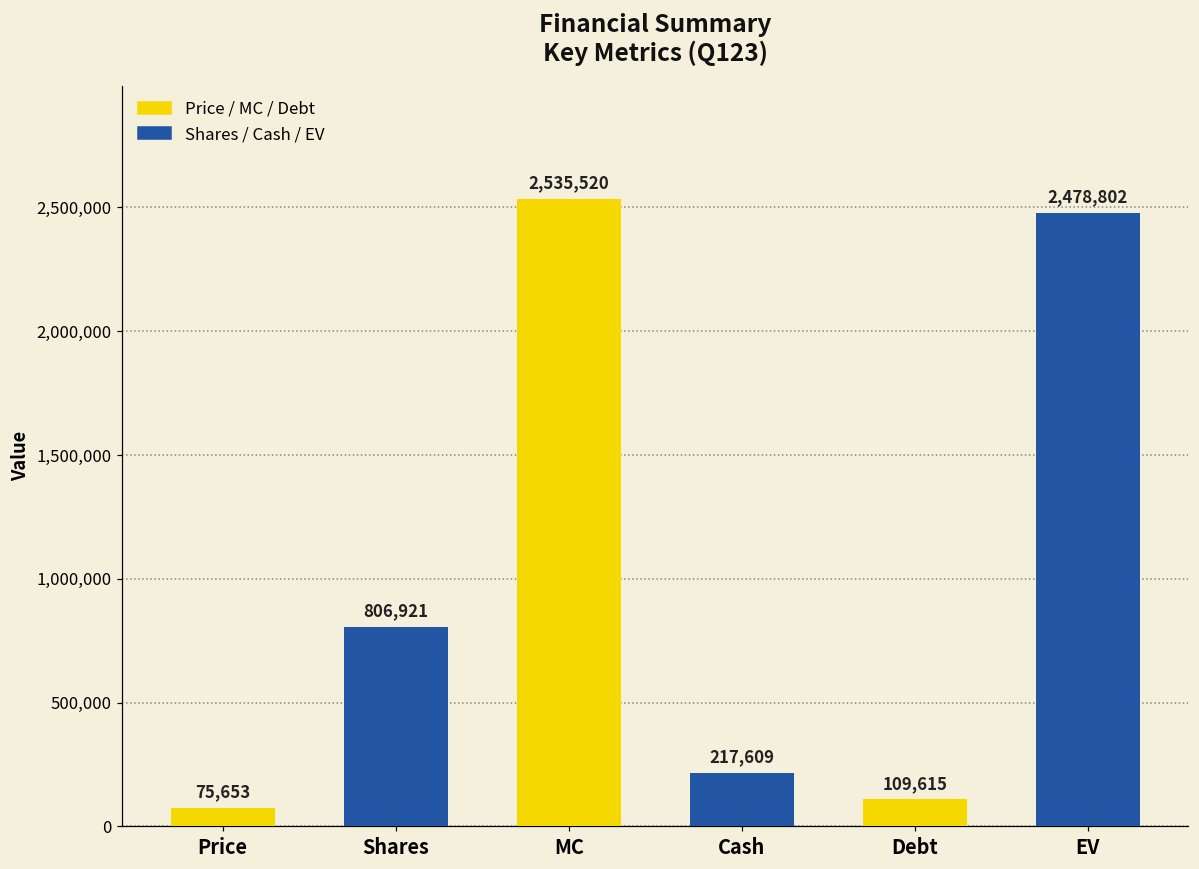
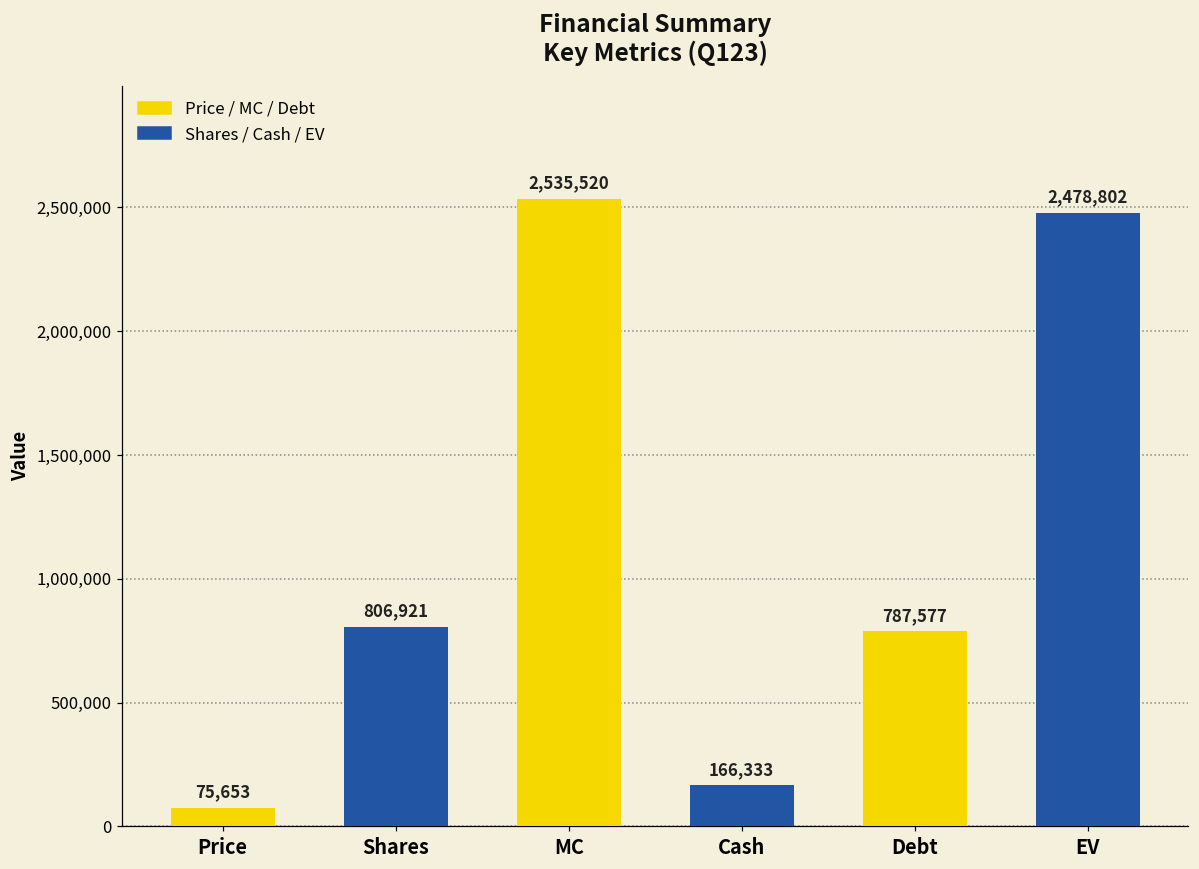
Cash: 217,609 -> 166,333
Debt: 109,615 -> 787,577
